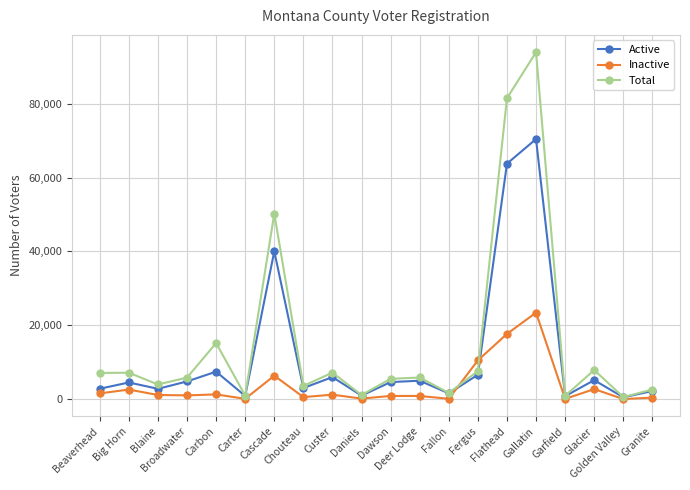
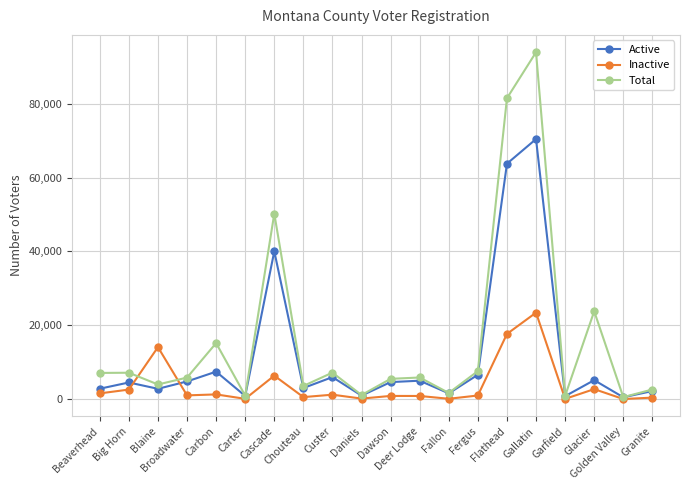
Inactive, Blaine: 1,000 -> 14,000
Inactive, Fergus: 11,000 -> 1,000
Total, Glacier: 8,000 -> 24,000
